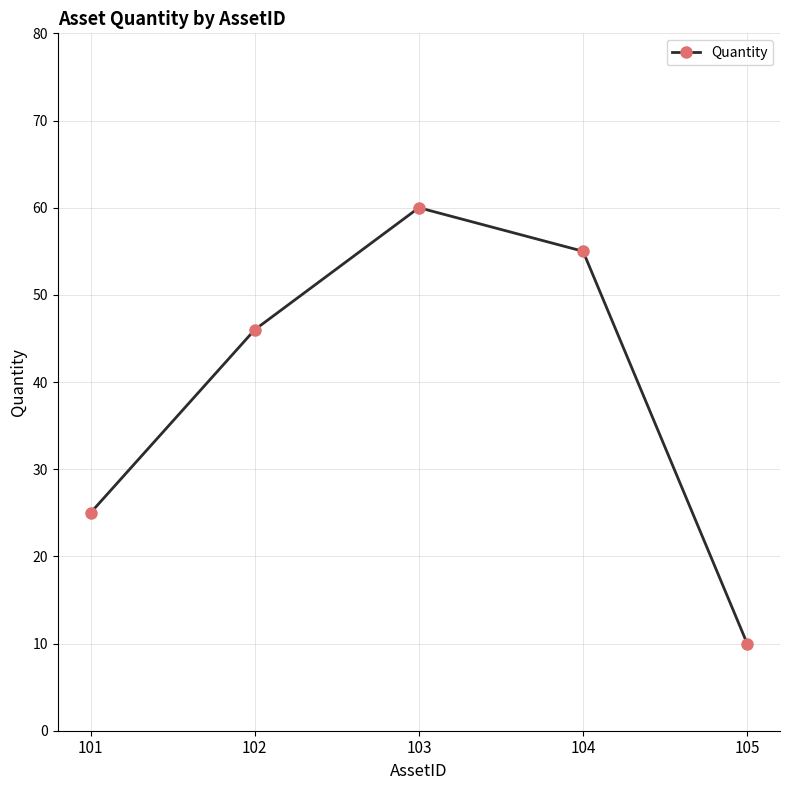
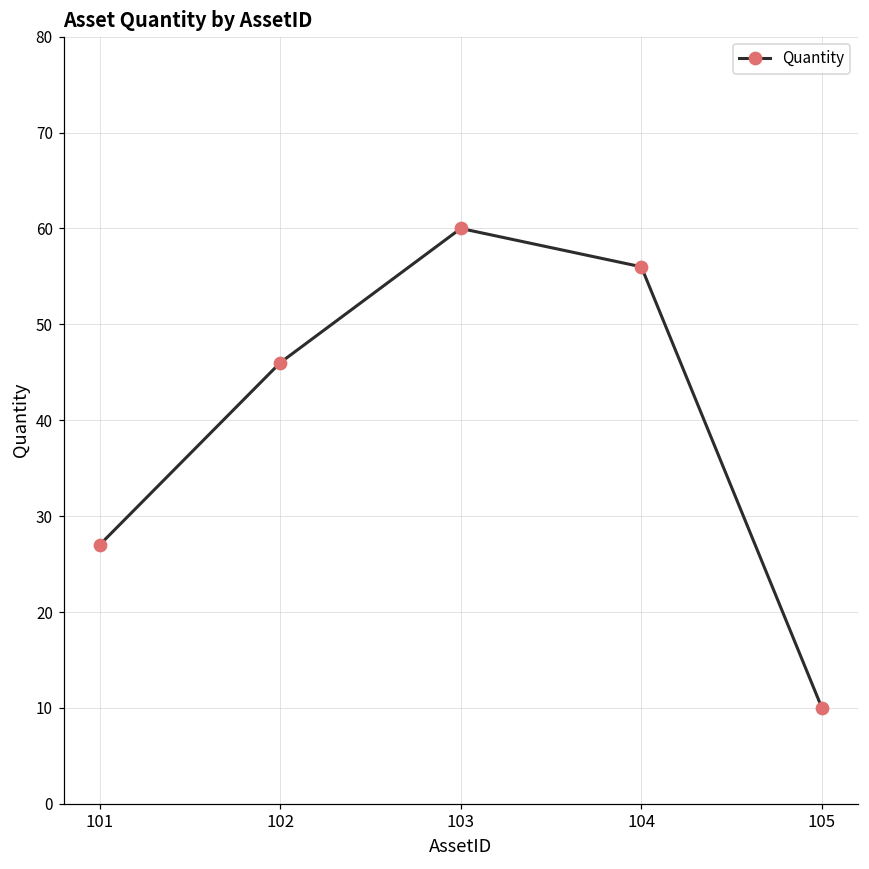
101: 25 -> 27
104: 55 -> 56
